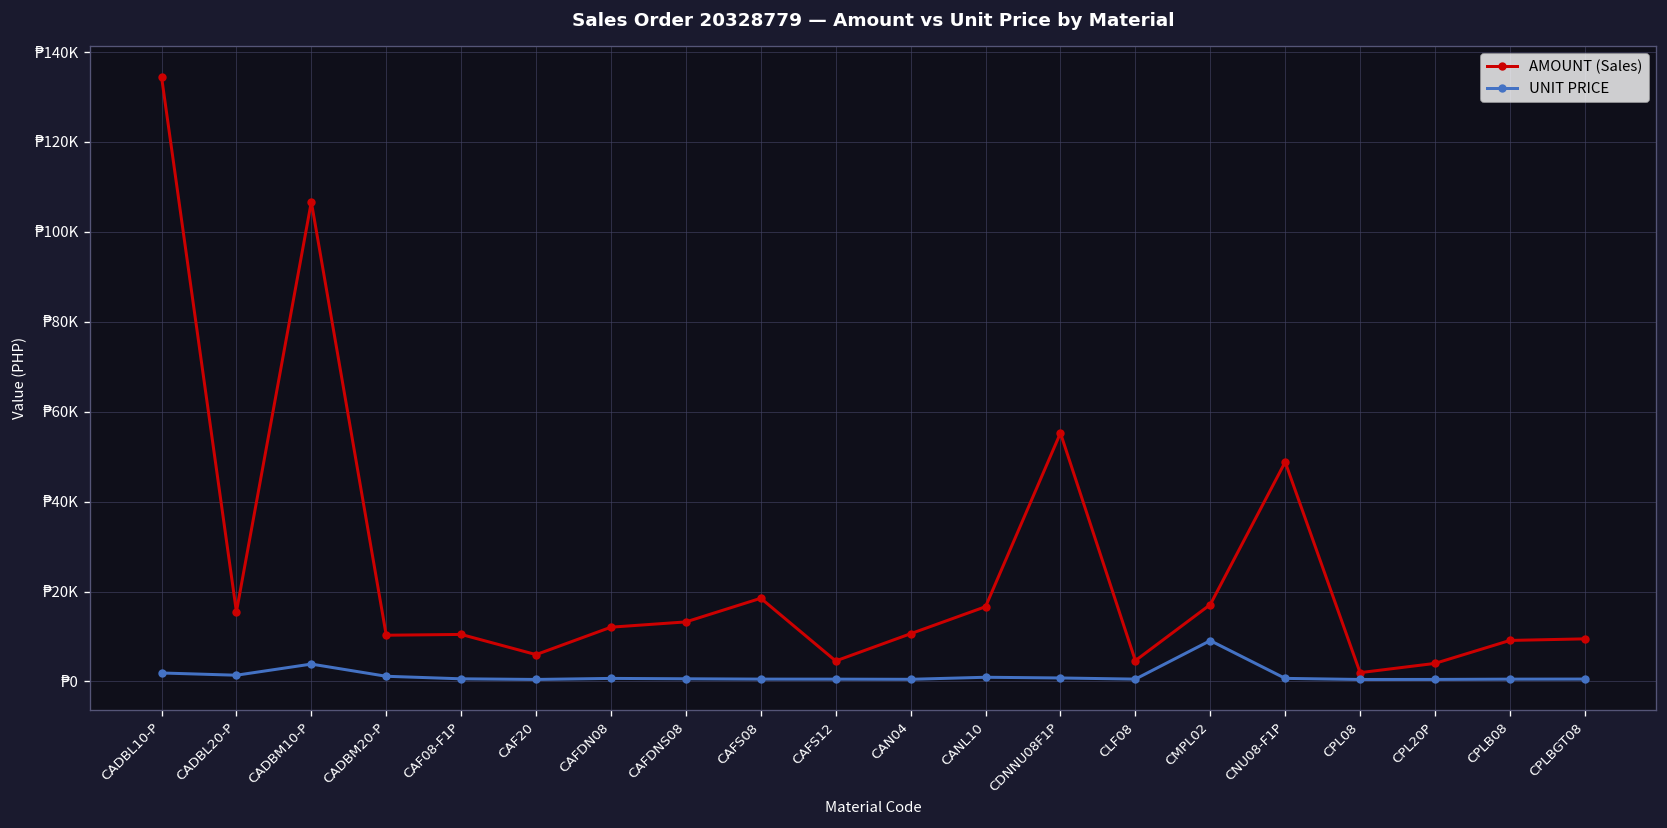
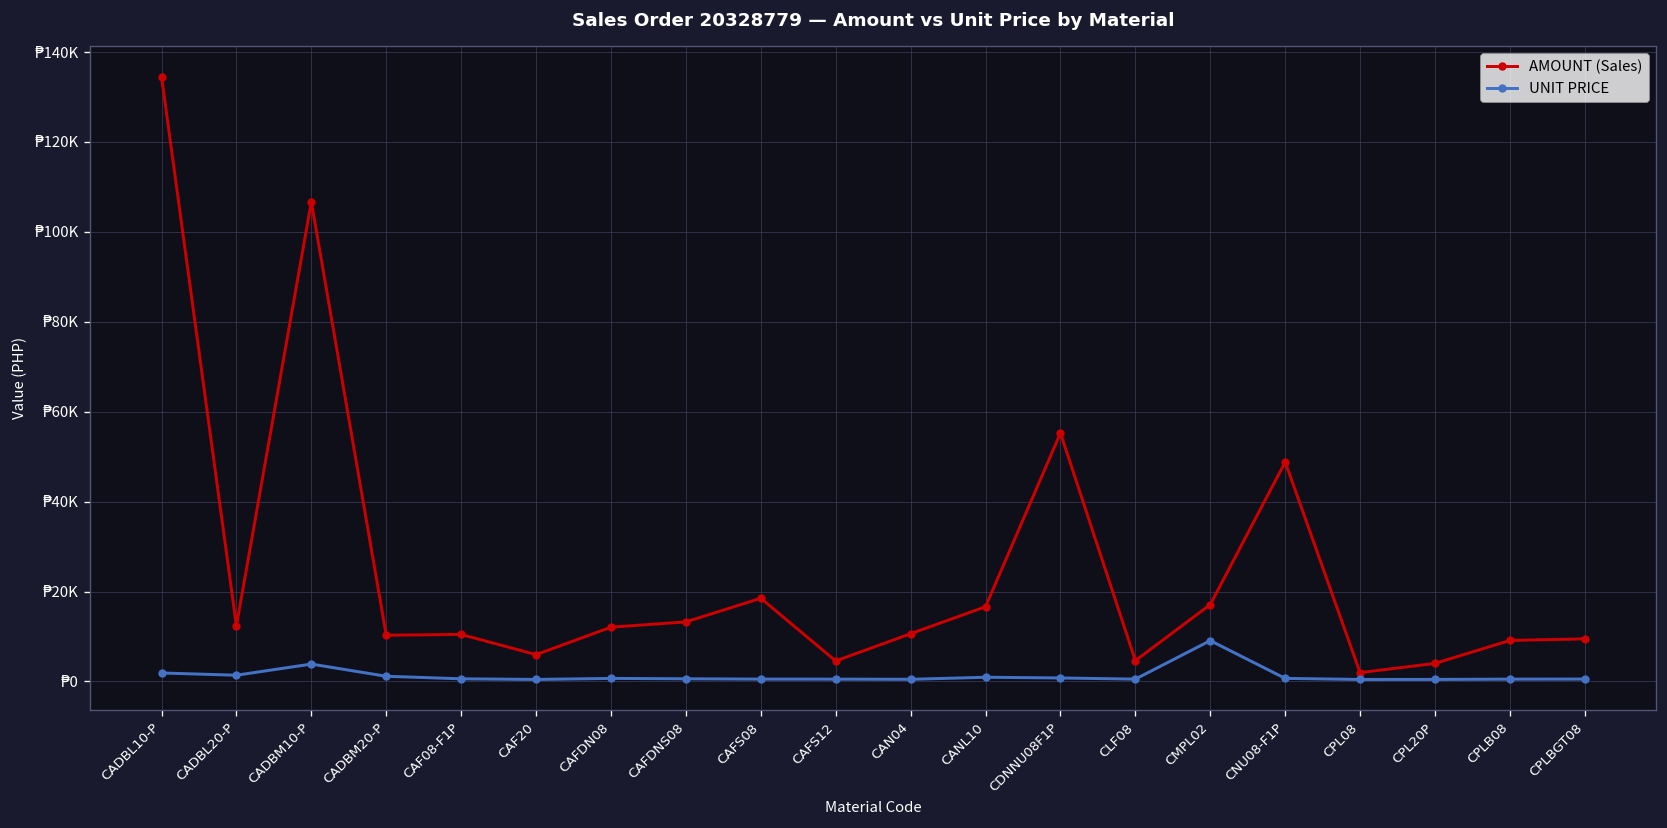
AMOUNT (Sales), CADBL20-P: ₱15000 -> ₱12000
